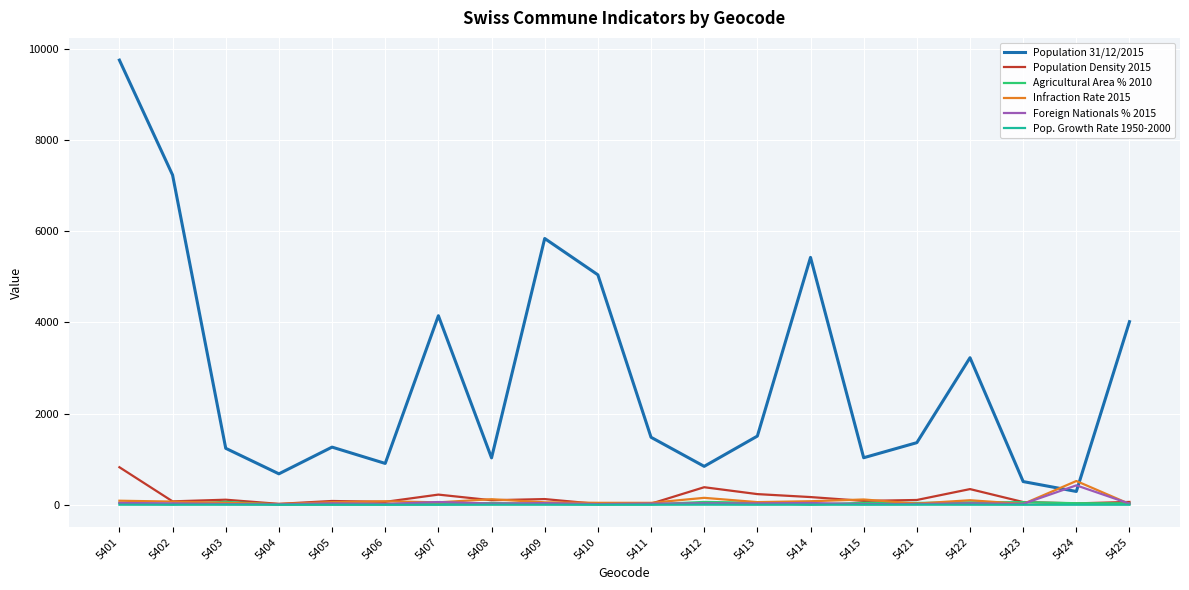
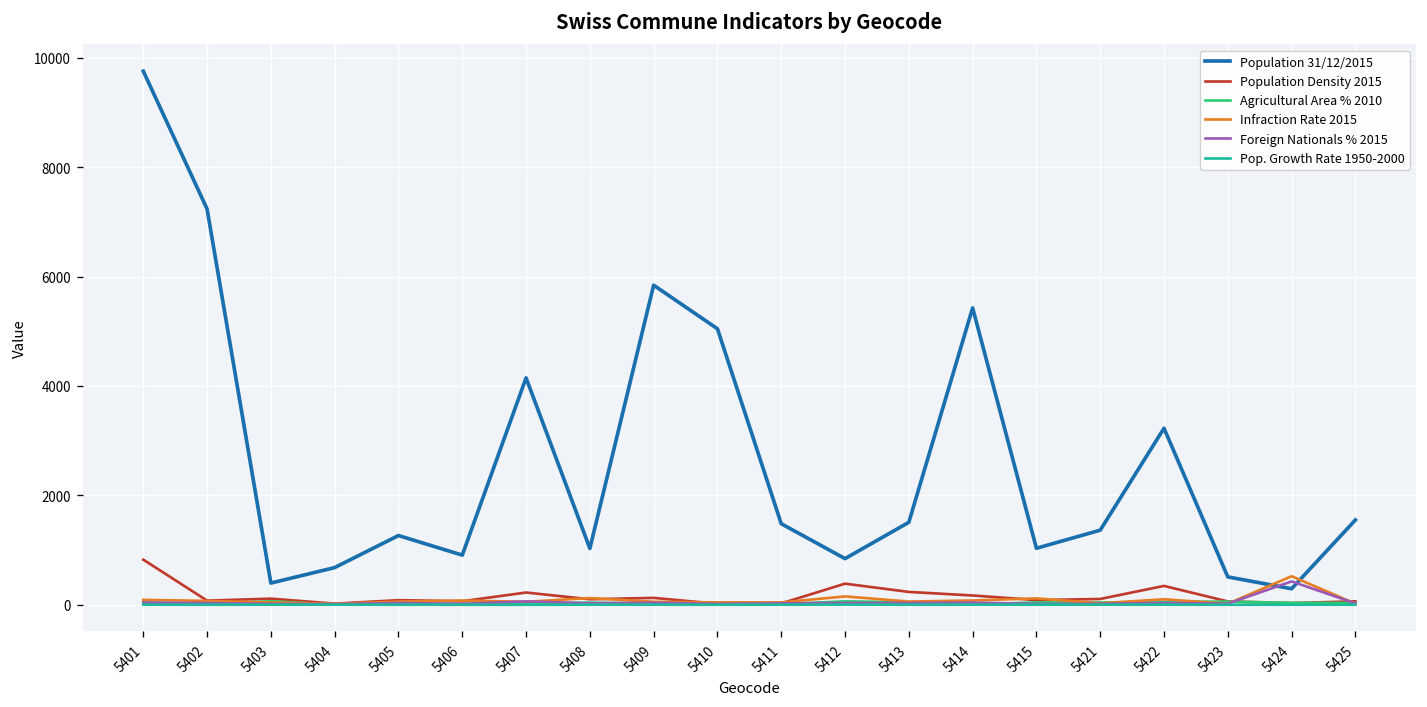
Population 31/12/2015, 5403: 1200 -> 400
Population 31/12/2015, 5425: 4000 -> 1600
